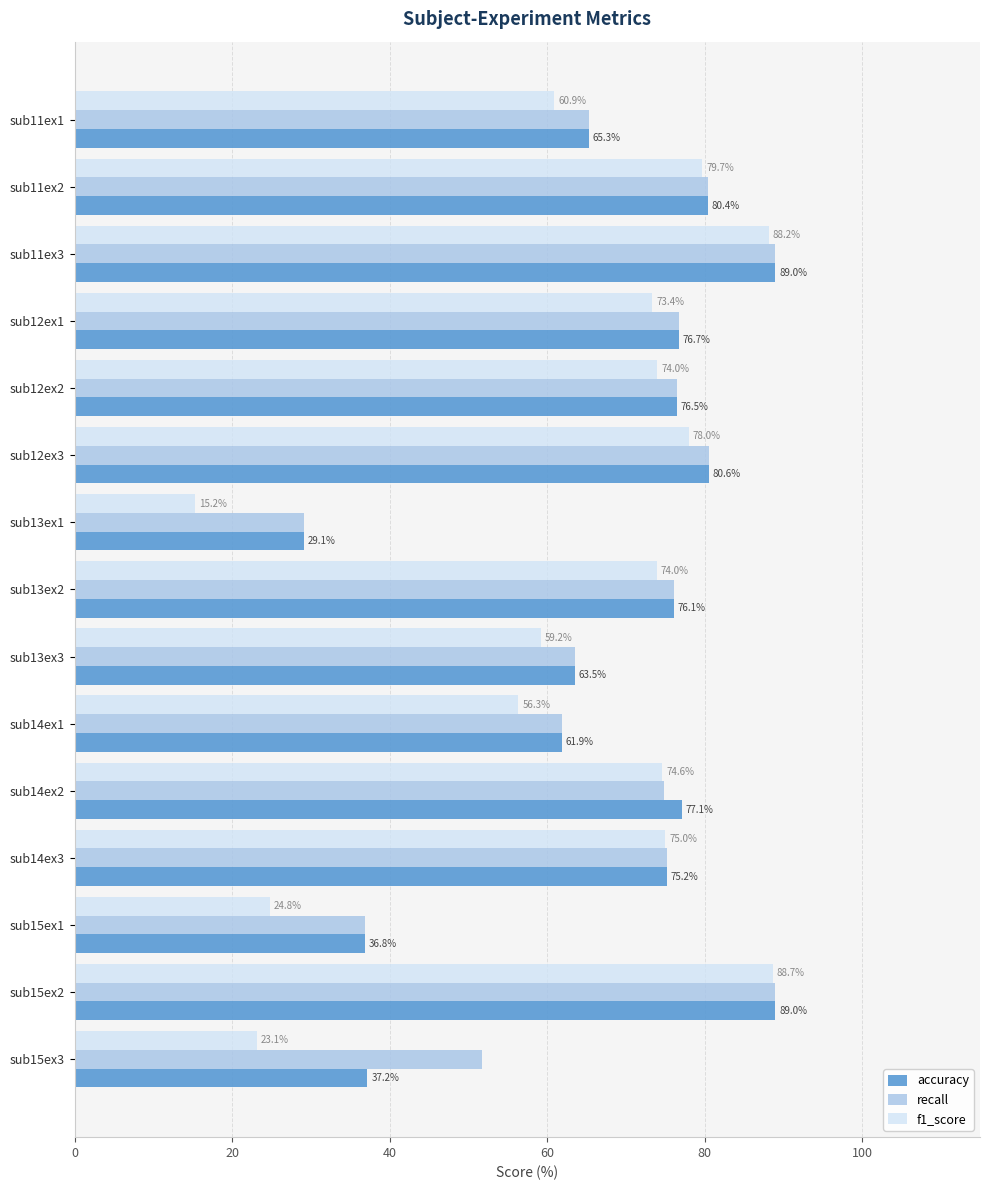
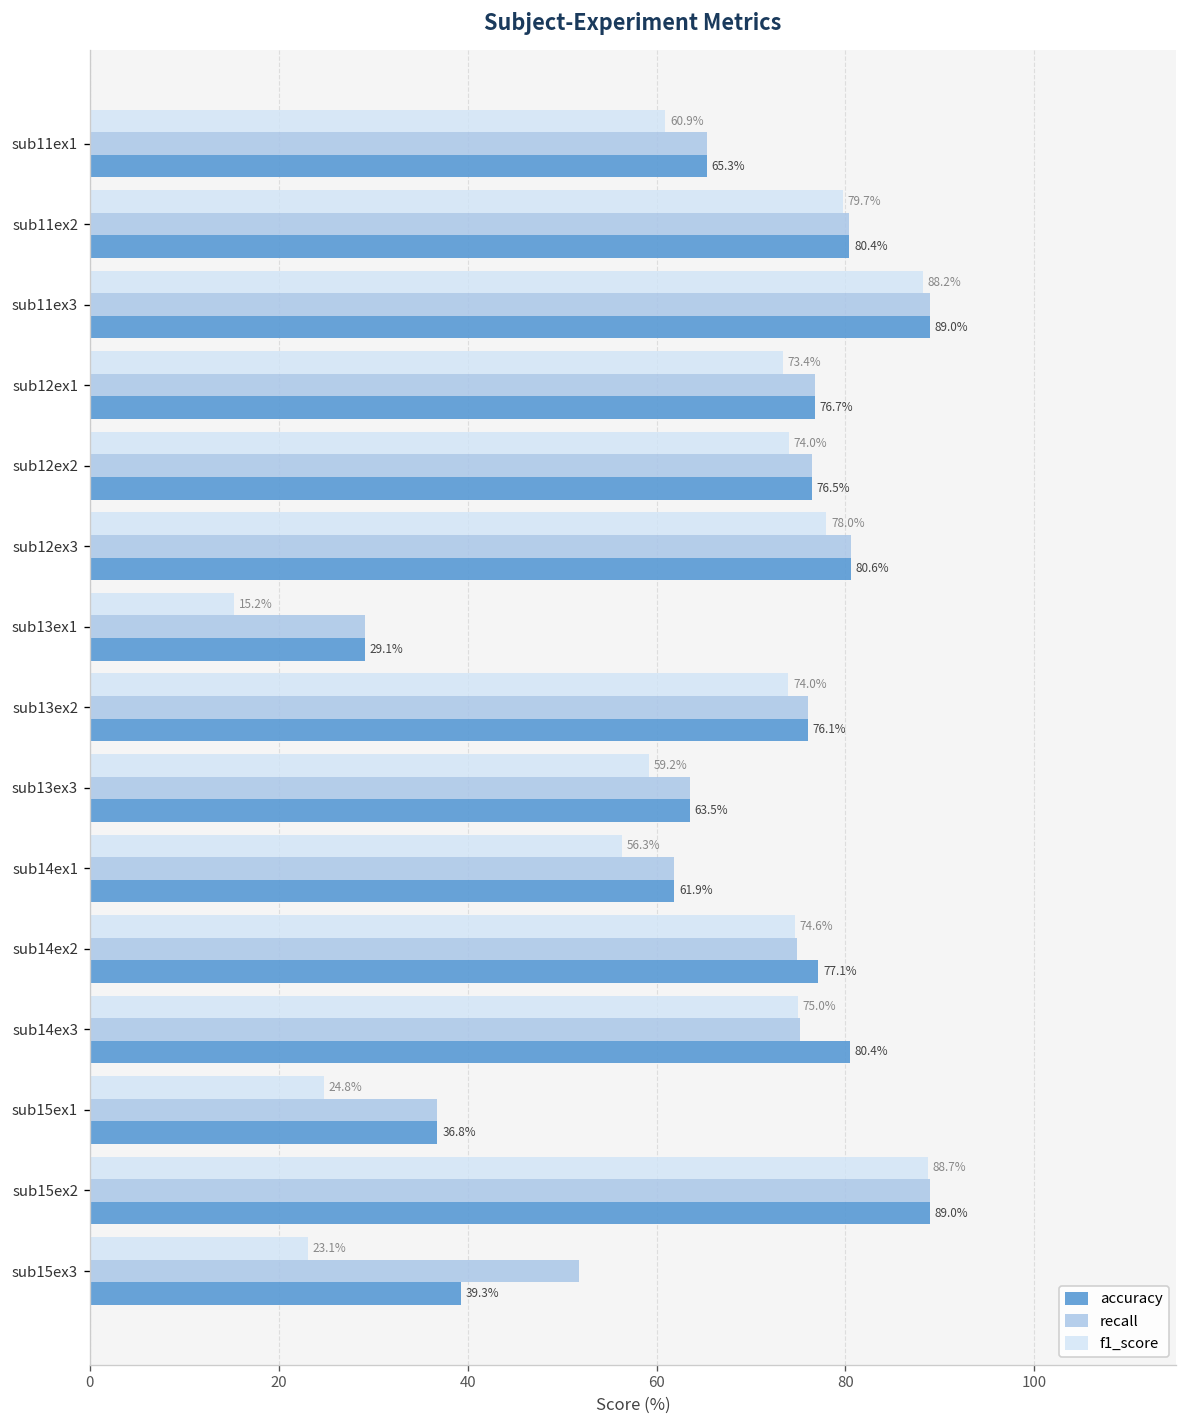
accuracy, sub14ex3: 75.2% -> 80.4%
accuracy, sub15ex3: 37.2% -> 39.3%
